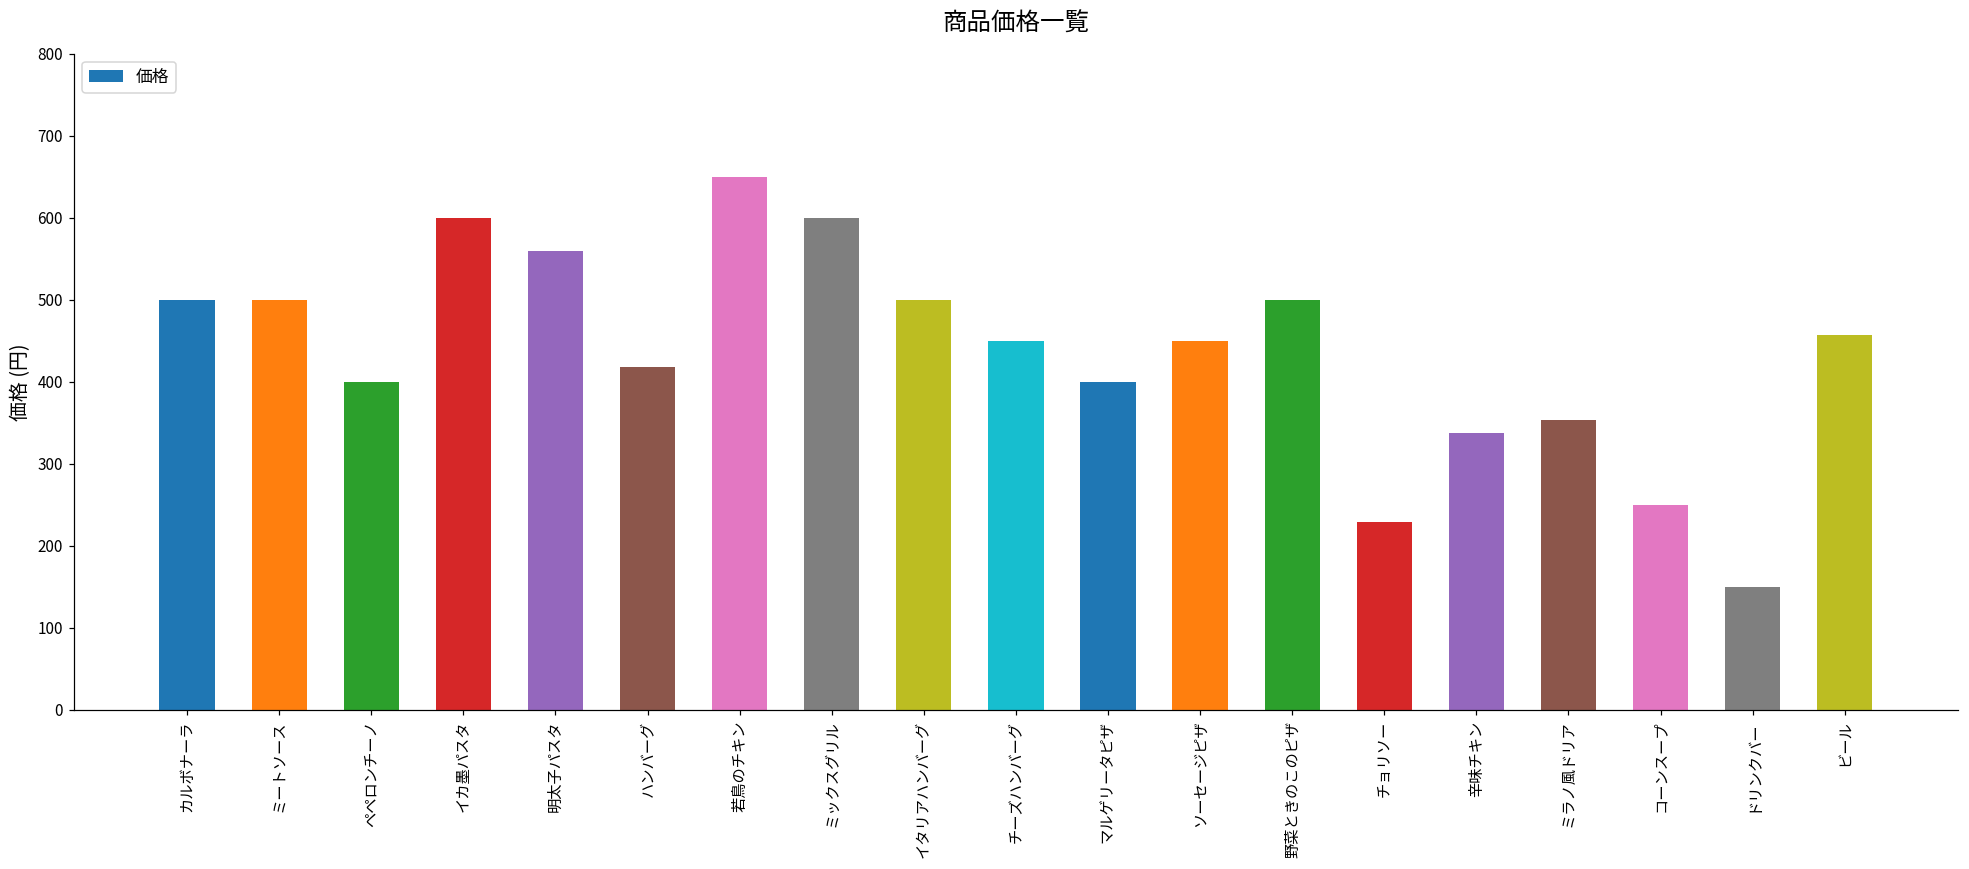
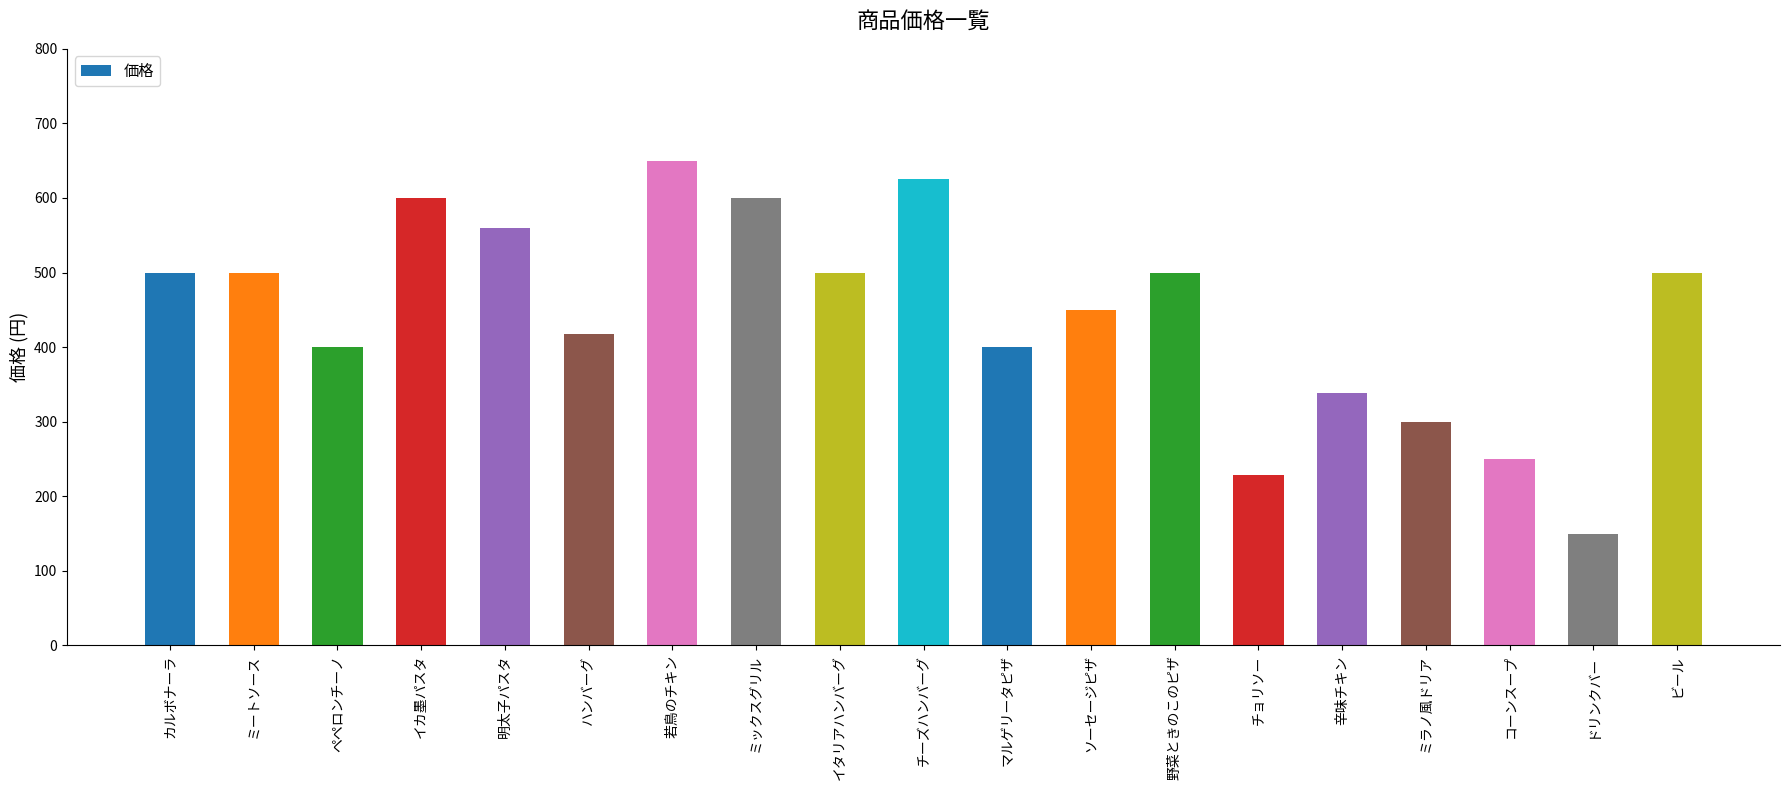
チーズハンバーグ: 450 -> 630
ミラノ風ドリア: 350 -> 300
ビール: 460 -> 500
